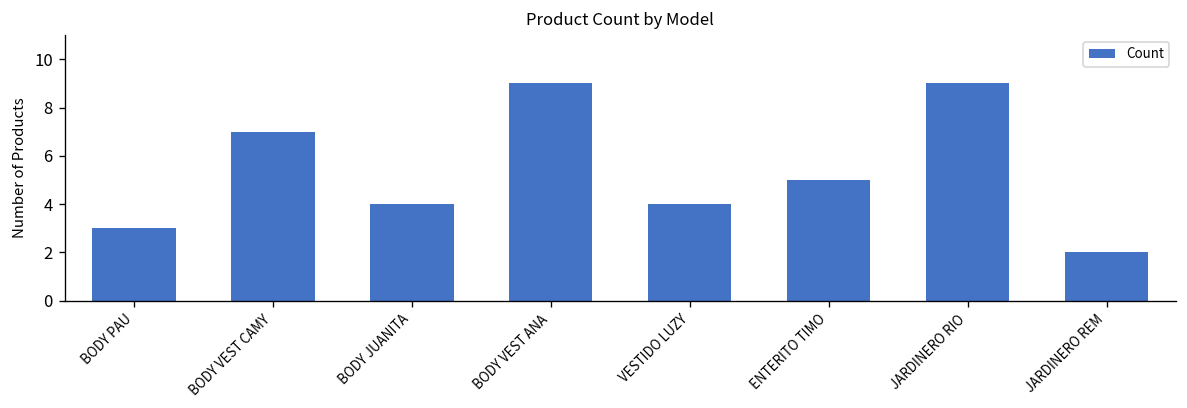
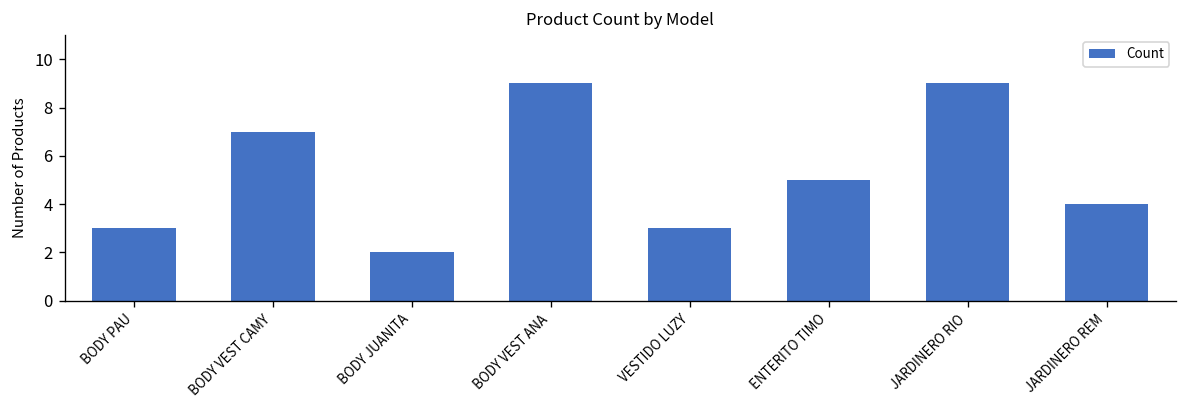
BODY JUANITA: 4 -> 2
VESTIDO LUZY: 4 -> 3
JARDINERO REM: 2 -> 4
